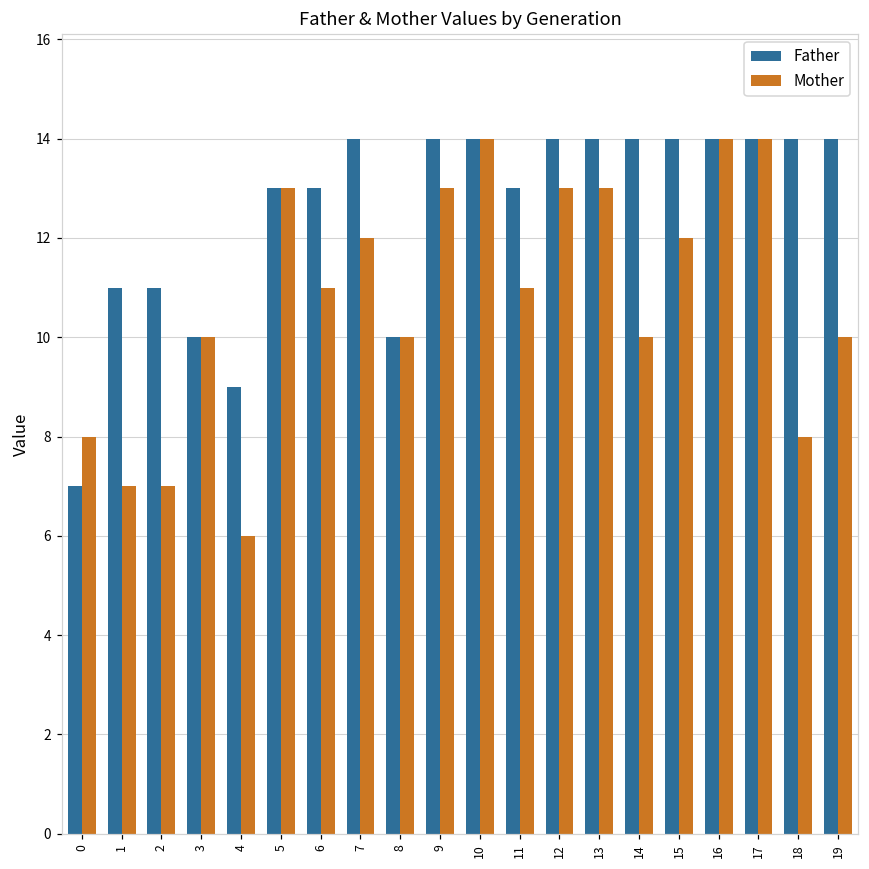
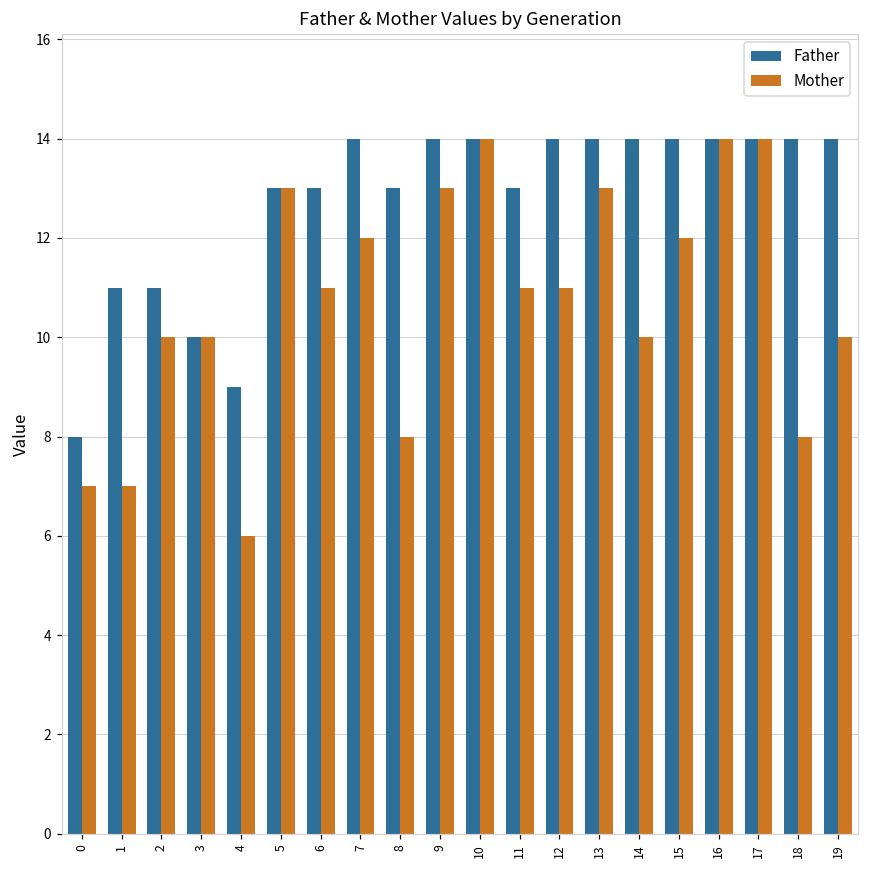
Father, 0: 7 -> 8
Mother, 0: 8 -> 7
Mother, 2: 7 -> 10
Father, 8: 10 -> 13
Mother, 8: 10 -> 8
Mother, 12: 13 -> 11
